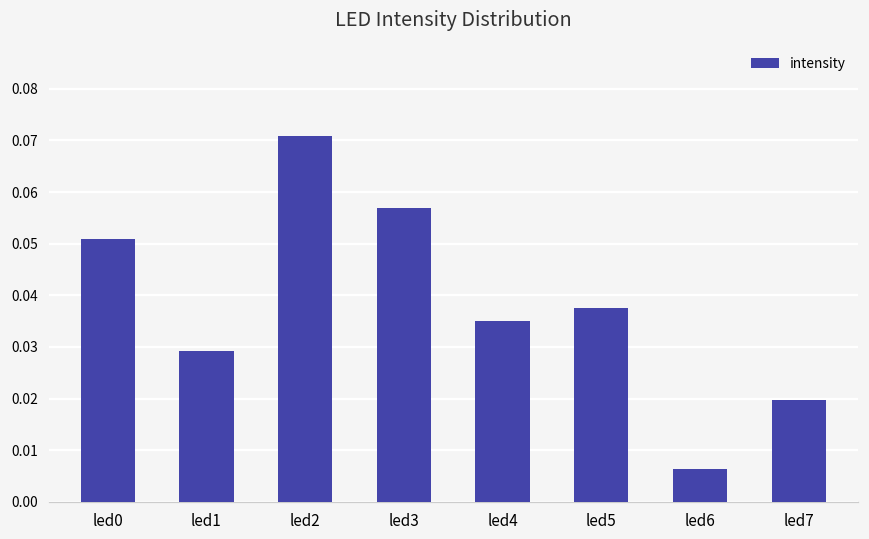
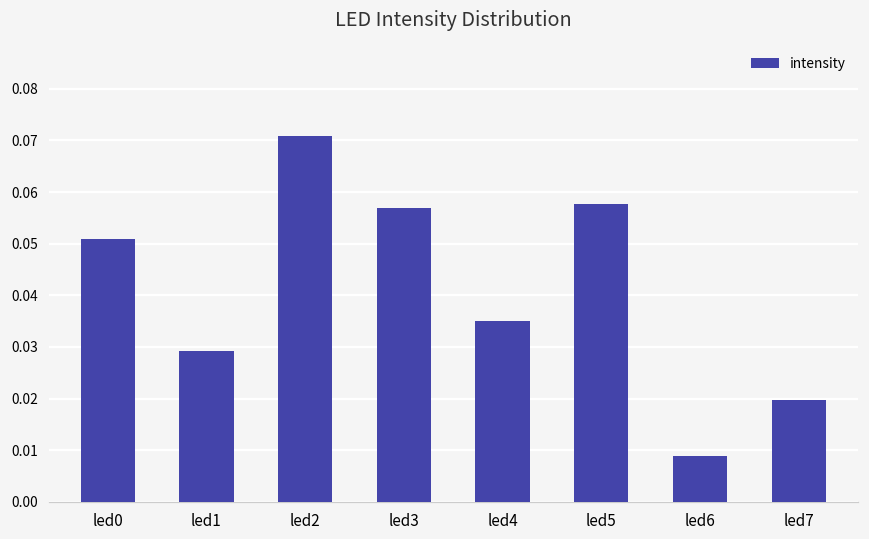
led5: 0.038 -> 0.058
led6: 0.006 -> 0.009
